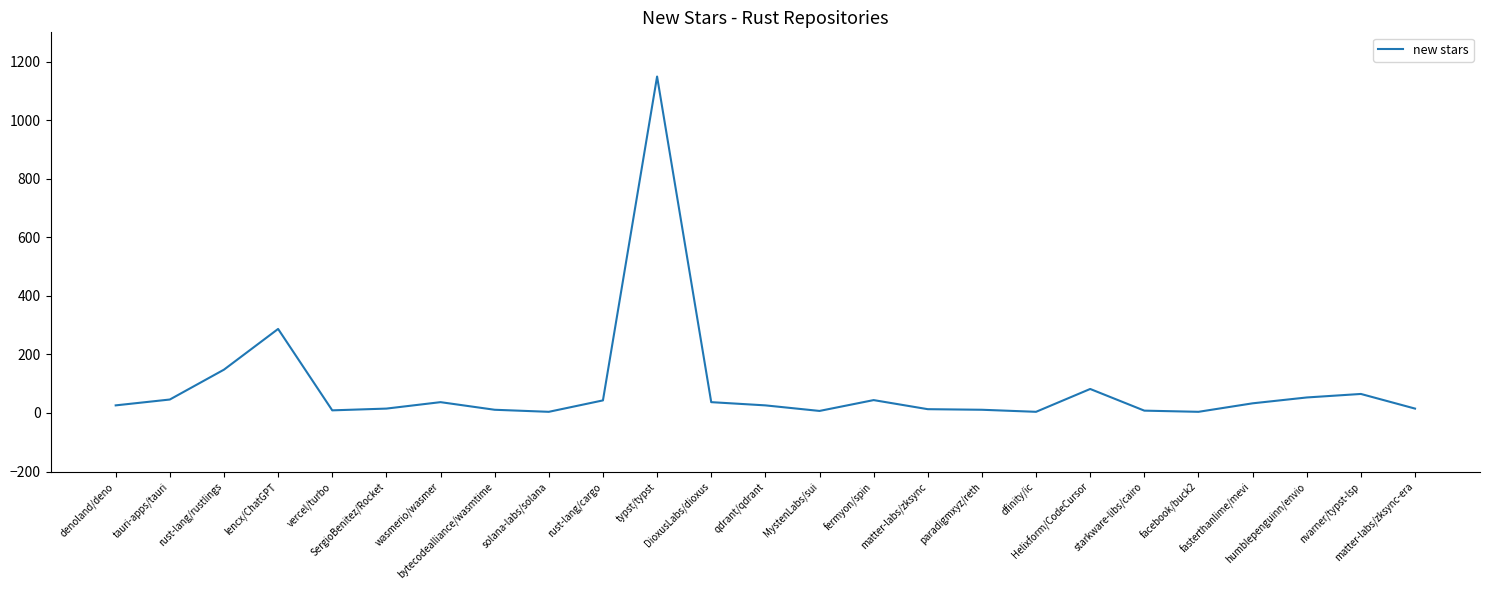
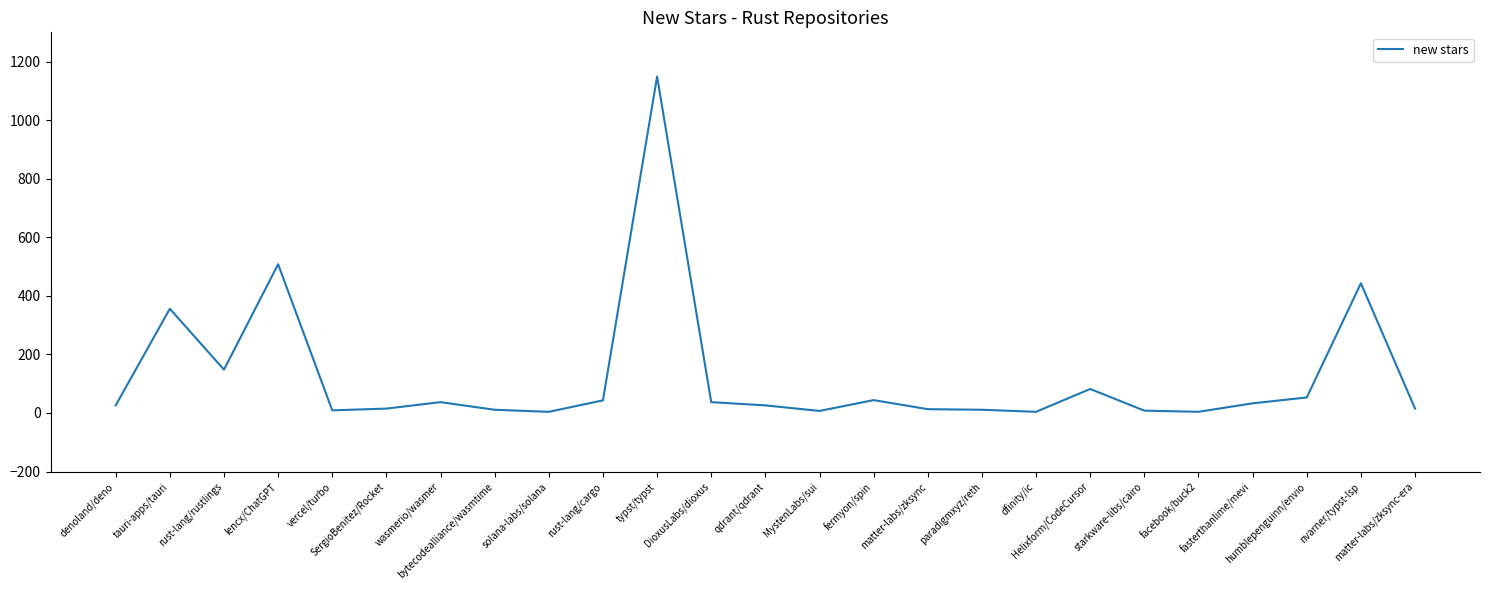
tauri-apps/tauri: 50 -> 360
lencx/ChatGPT: 290 -> 510
nvarner/typst-lsp: 70 -> 440
